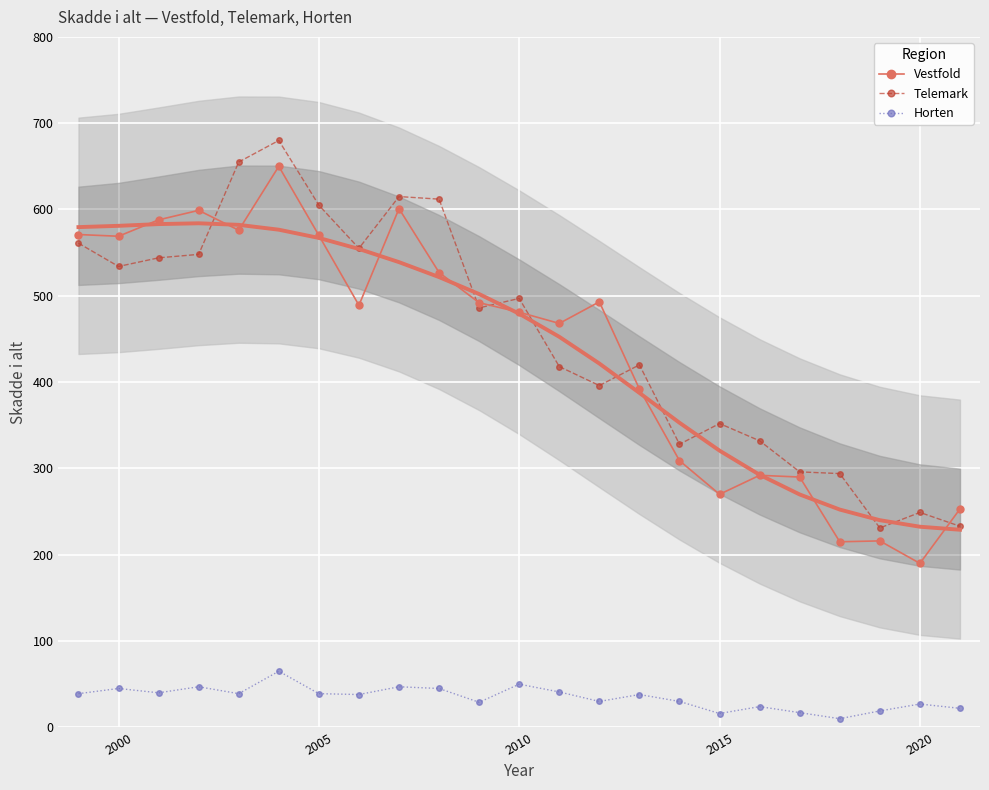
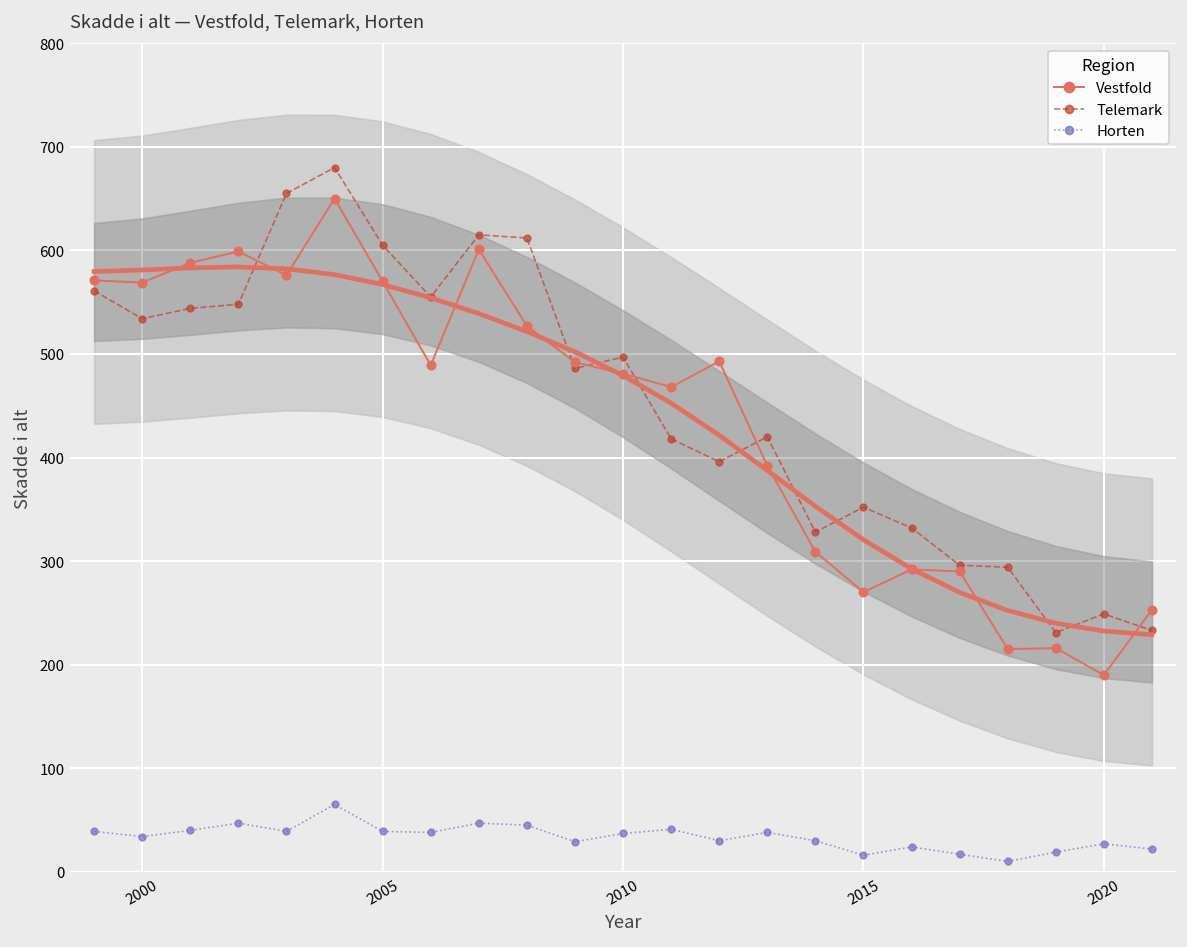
Horten, 2000: 50 -> 30
Horten, 2010: 50 -> 40
